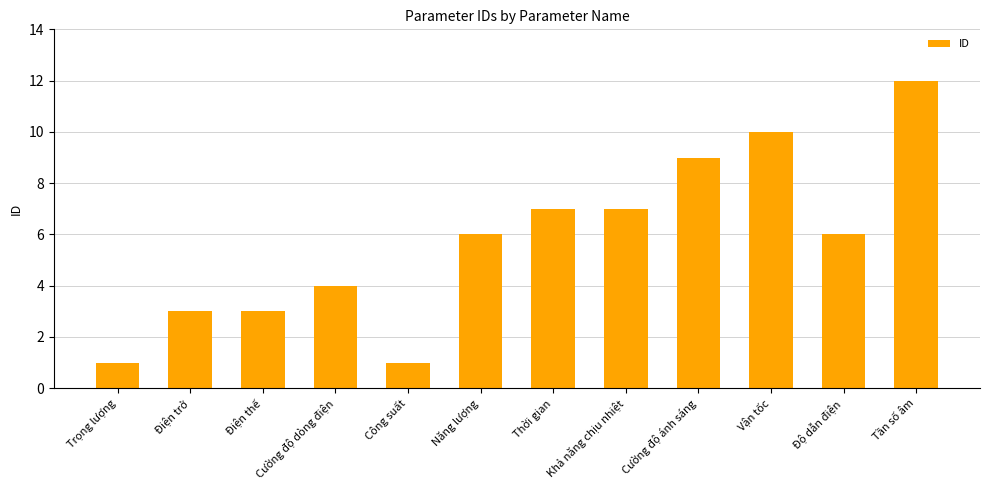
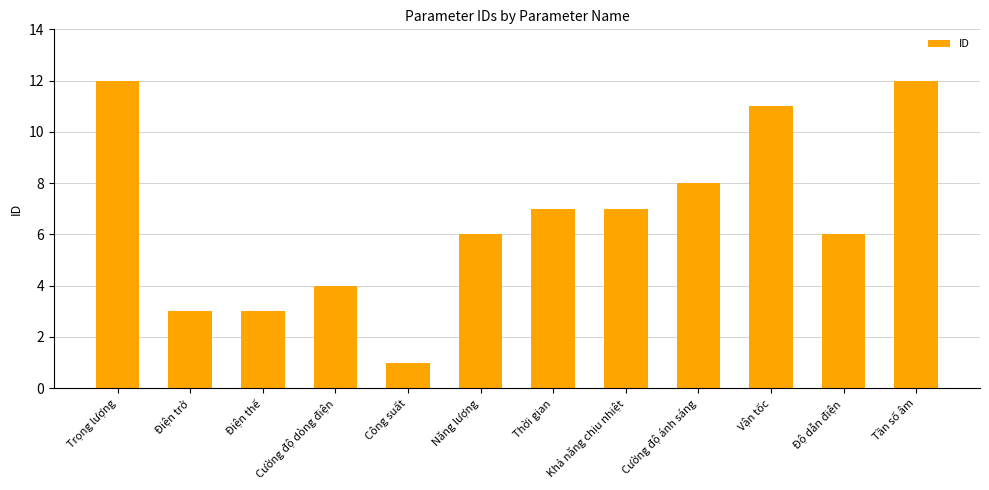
Trọng lượng: 1 -> 12
Cường độ ánh sáng: 9 -> 8
Vận tốc: 10 -> 11
